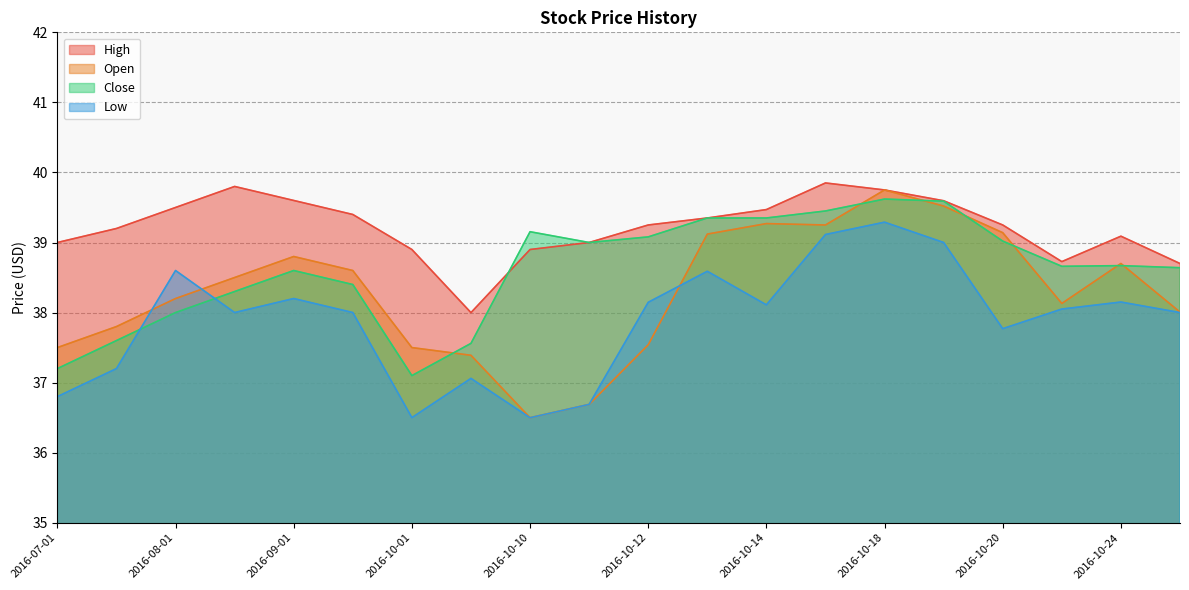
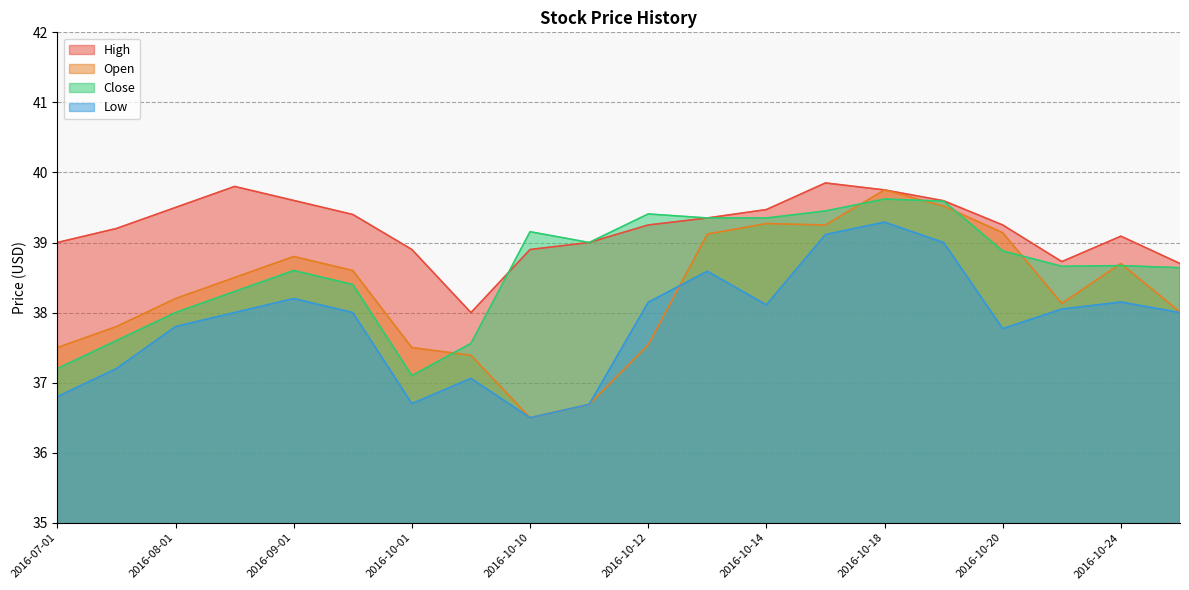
Low, 2016-08-01: 38.6 -> 37.8
Low, 2016-10-01: 36.5 -> 36.7
Close, 2016-10-12: 39.1 -> 39.4
Close, 2016-10-20: 39.0 -> 38.9
